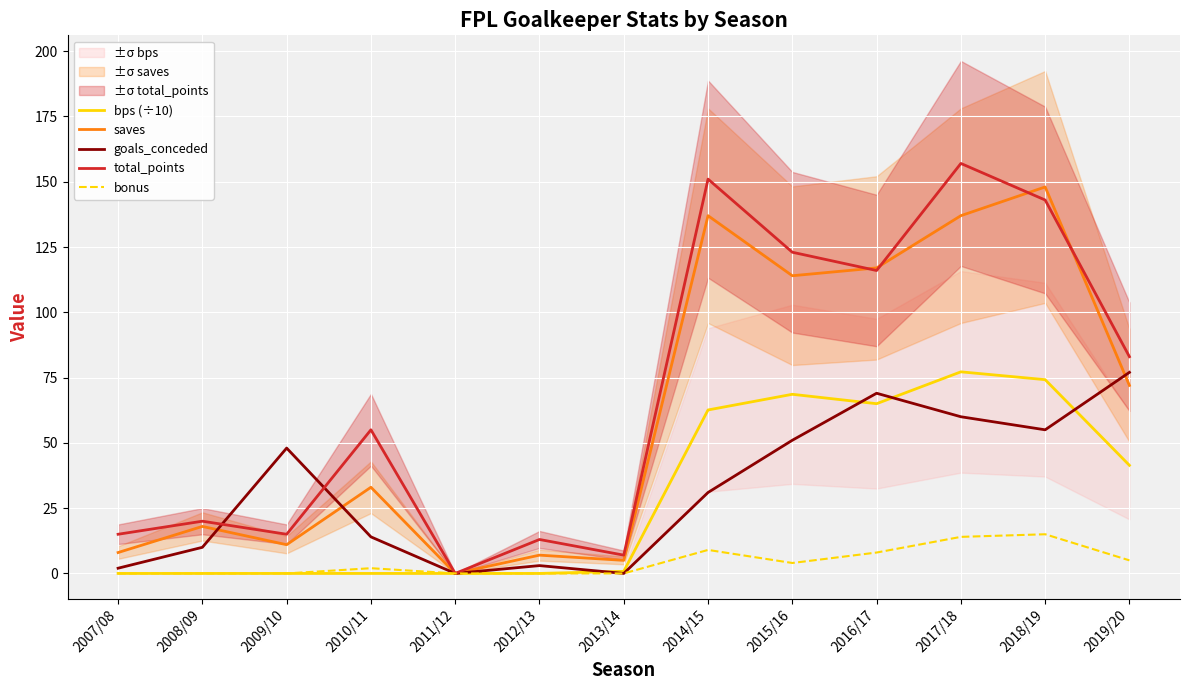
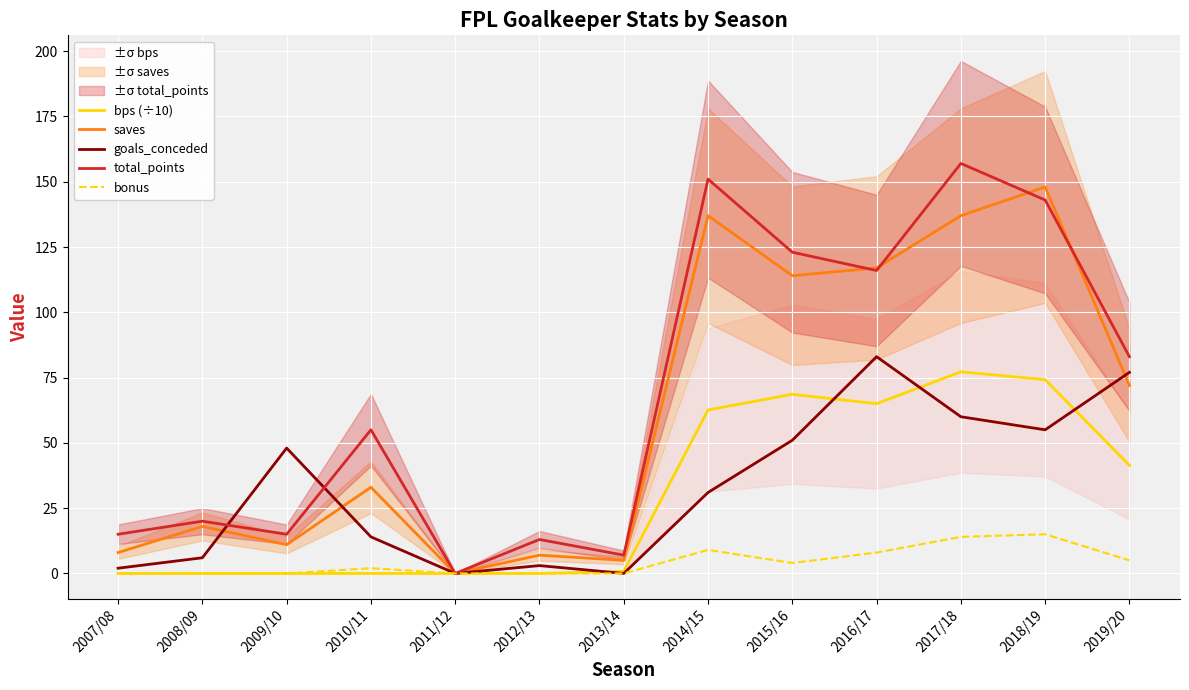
goals_conceded, 2008/09: 10 -> 6
goals_conceded, 2016/17: 69 -> 83
